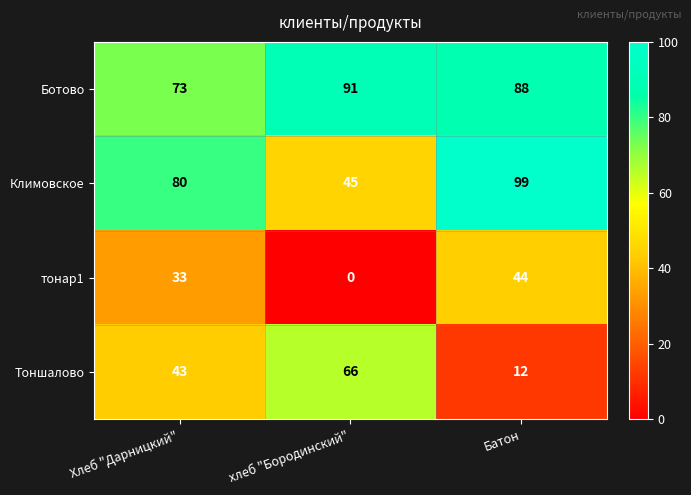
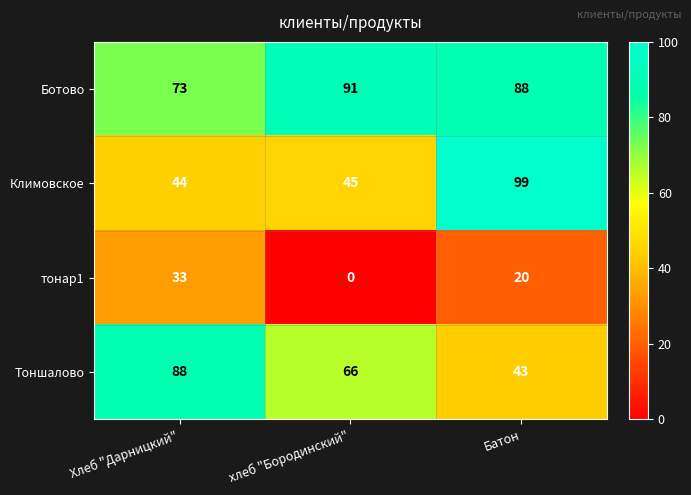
Климовское, Хлеб "Дарницкий": 80 -> 44
тонар1, Батон: 44 -> 20
Тоншалово, Хлеб "Дарницкий": 43 -> 88
Тоншалово, Батон: 12 -> 43
